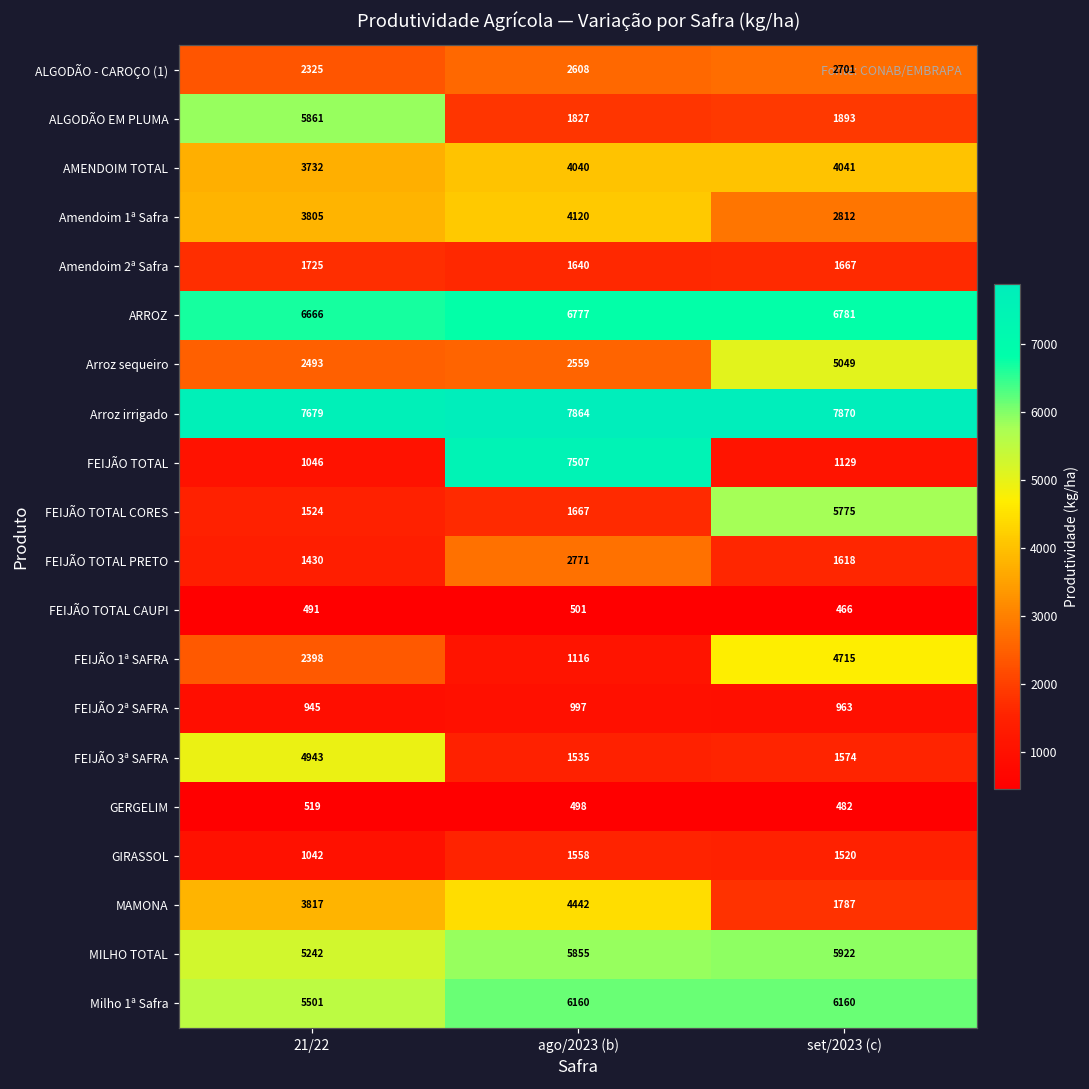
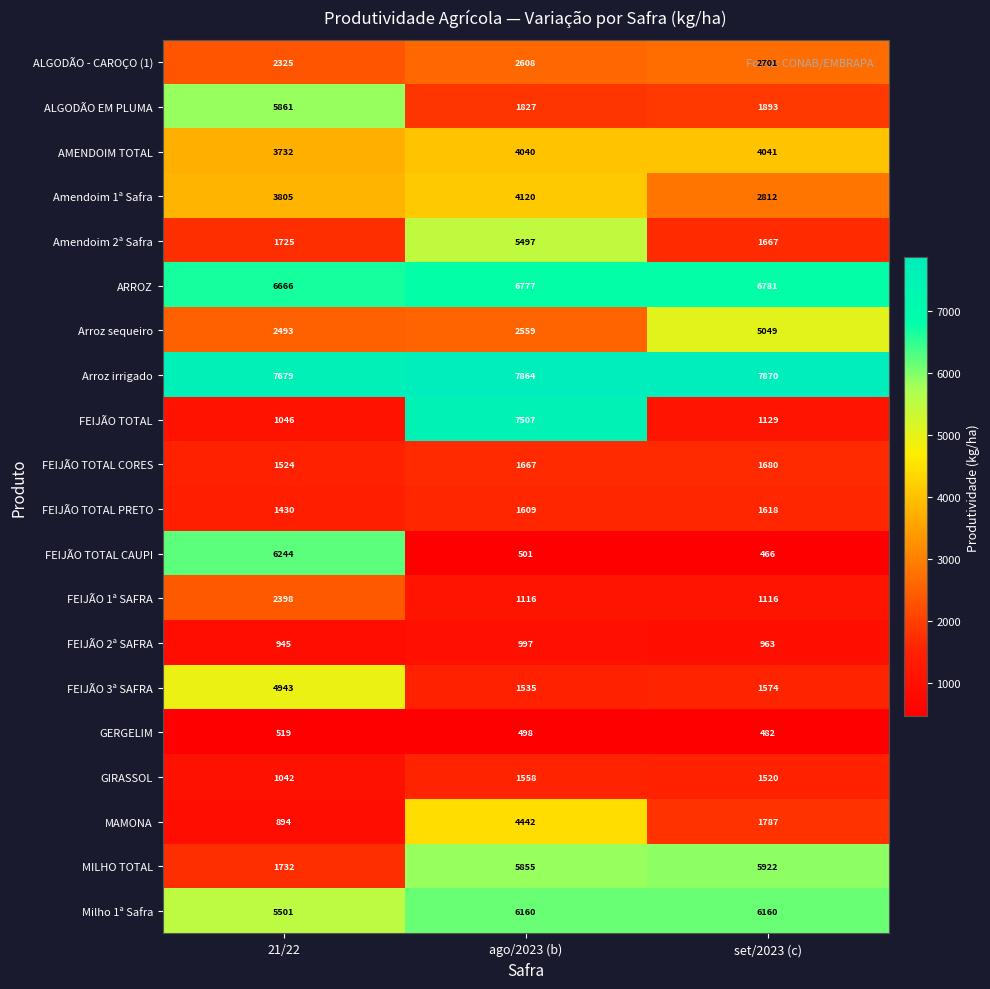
Amendoim 2ª Safra, ago/2023 (b): 1640 -> 5497
FEIJÃO TOTAL CORES, set/2023 (c): 5775 -> 1680
FEIJÃO TOTAL PRETO, ago/2023 (b): 2771 -> 1609
FEIJÃO TOTAL CAUPI, 21/22: 491 -> 6244
FEIJÃO 1ª SAFRA, set/2023 (c): 4715 -> 1116
MAMONA, 21/22: 3817 -> 894
MILHO TOTAL, 21/22: 5242 -> 1732
